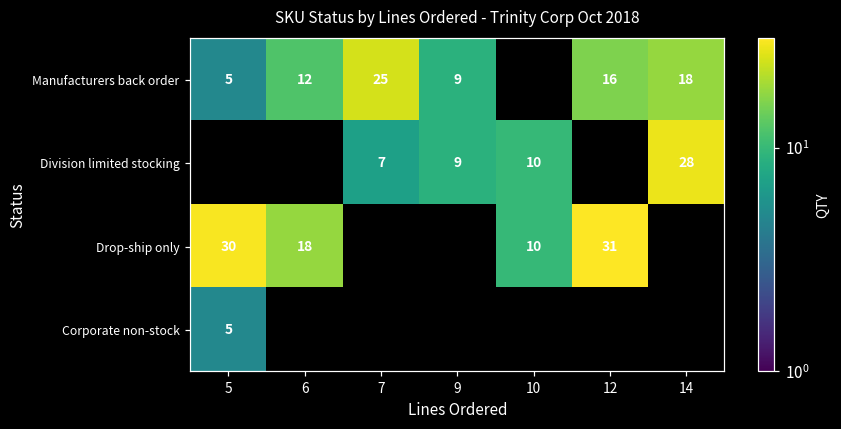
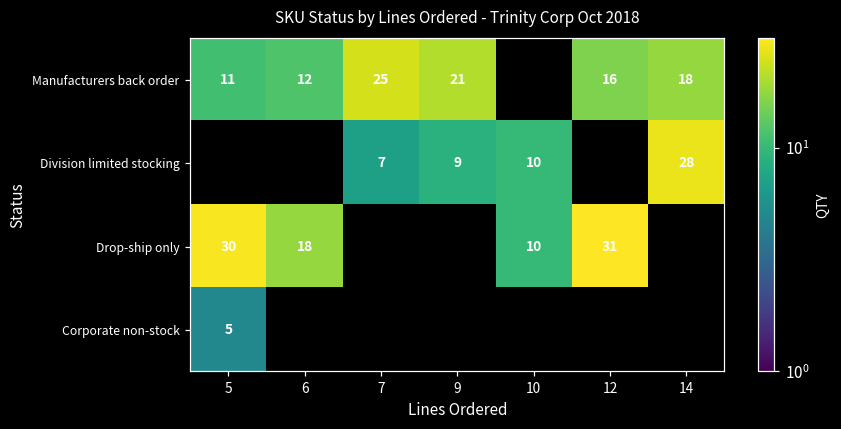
Manufacturers back order, 5: 5 -> 11
Manufacturers back order, 9: 9 -> 21
